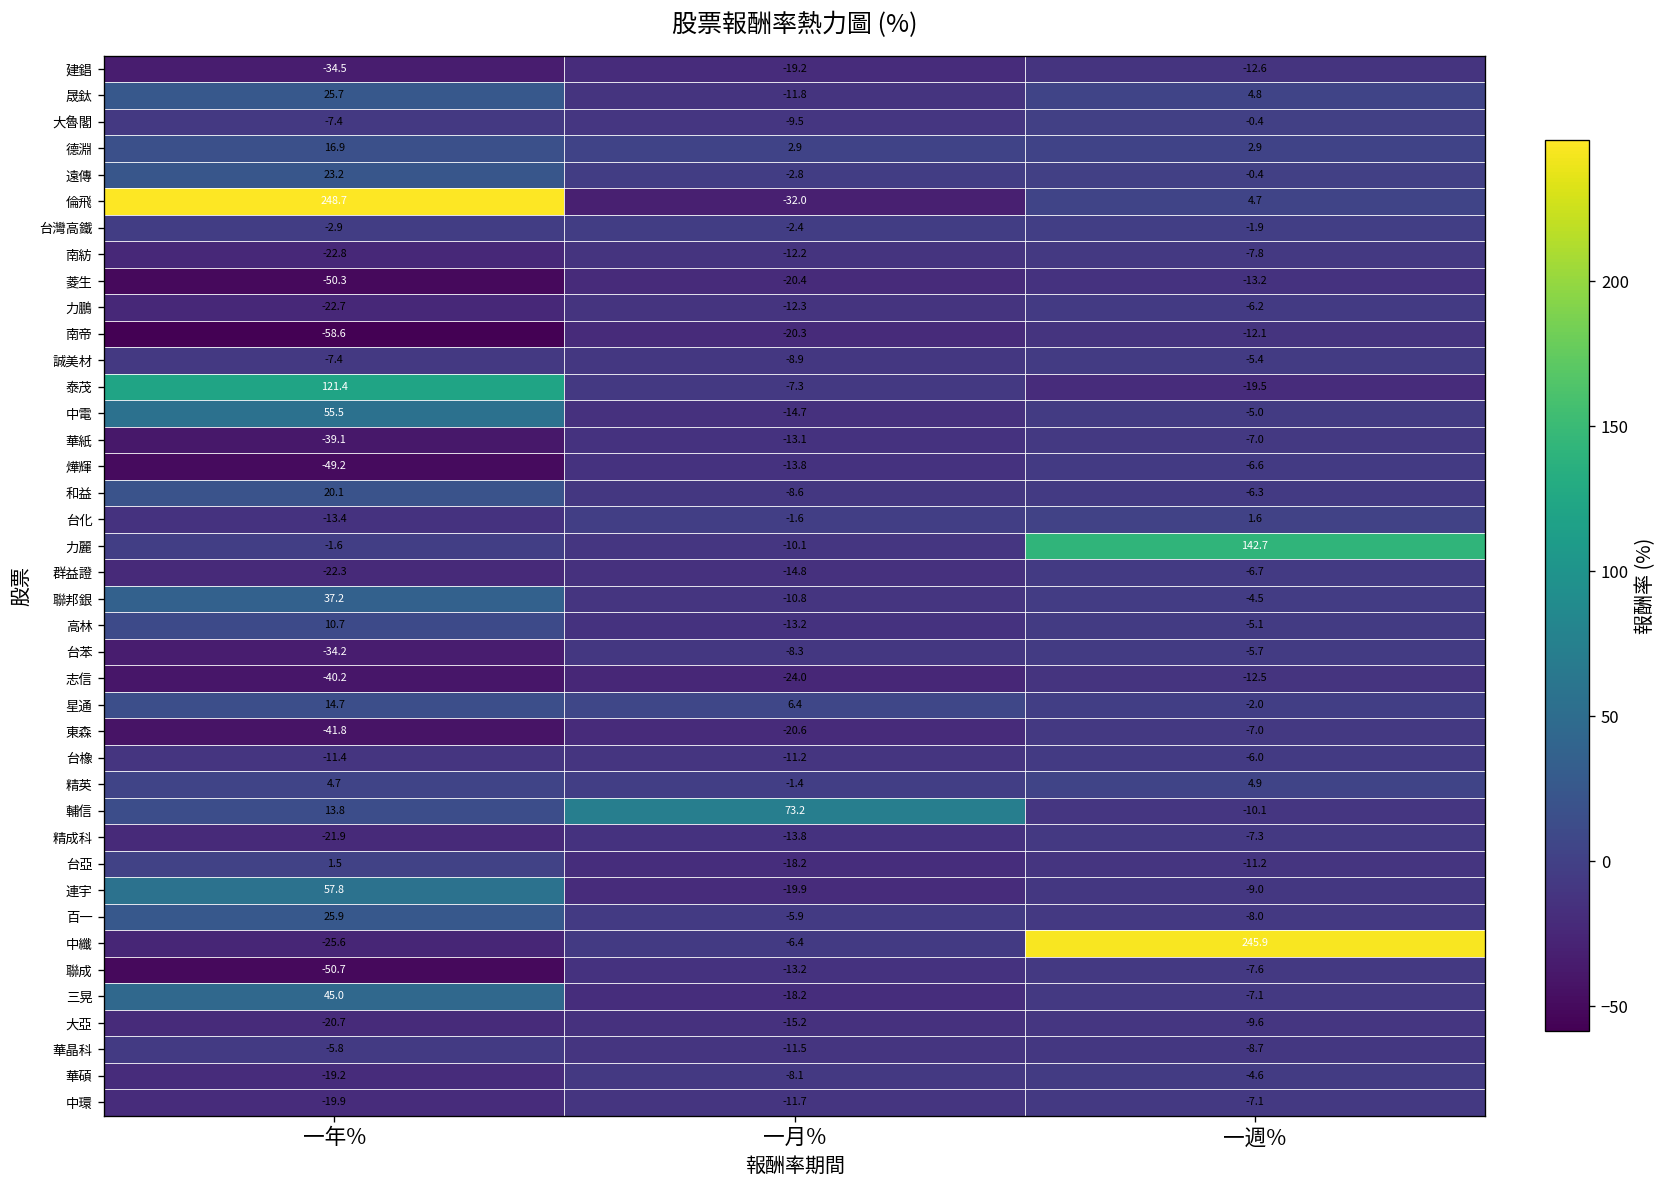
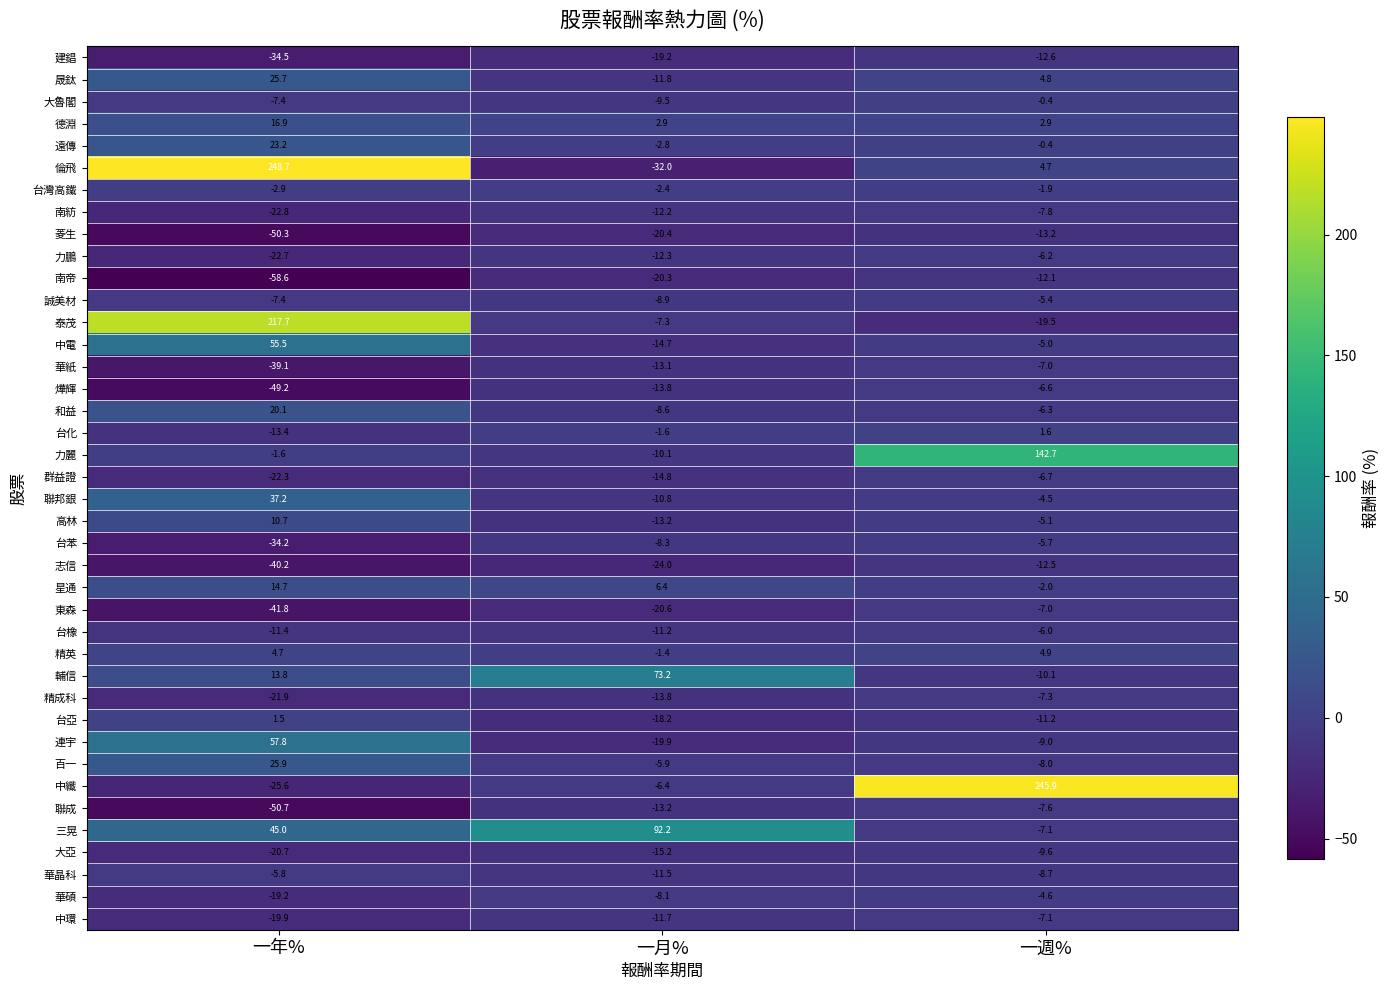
泰茂, 一年%: 121.4 -> 217.7
三晃, 一月%: -18.2 -> 92.2
